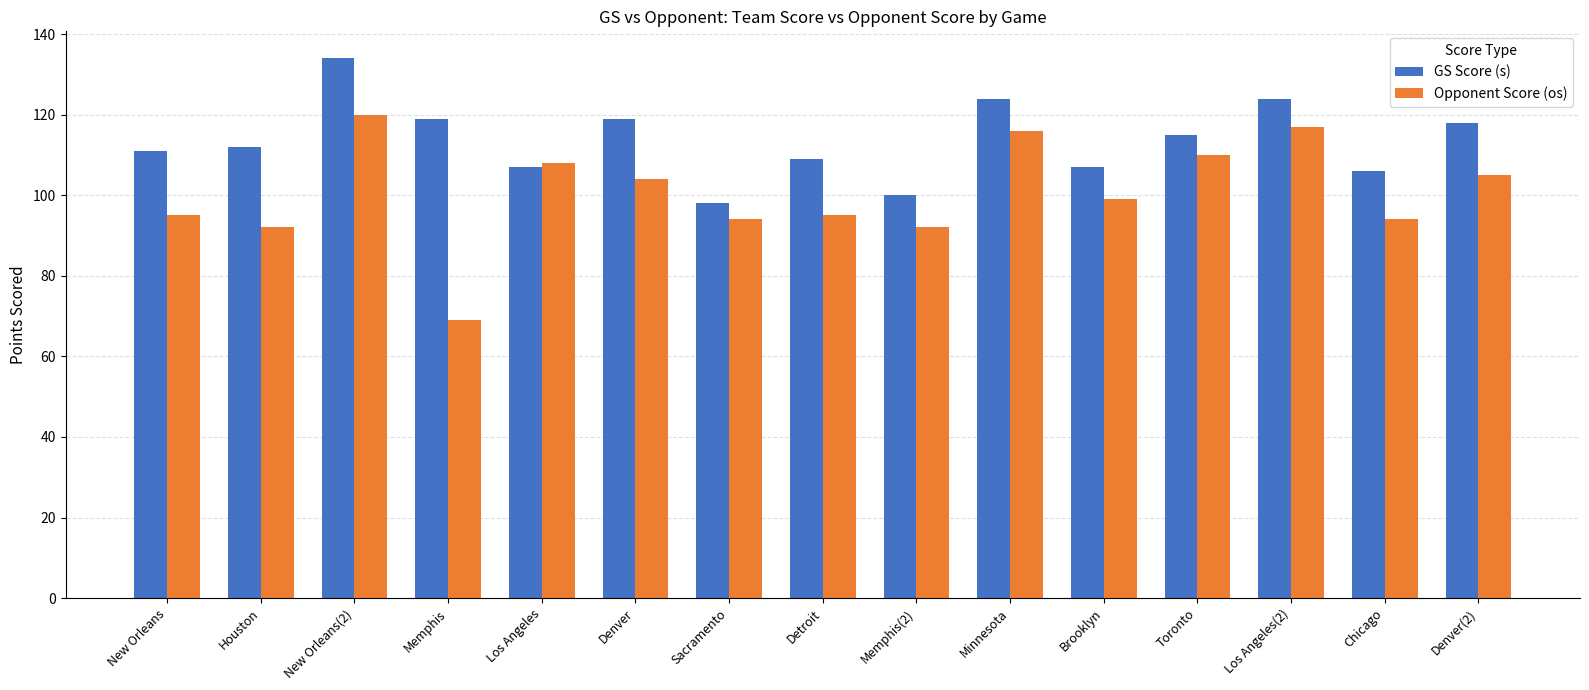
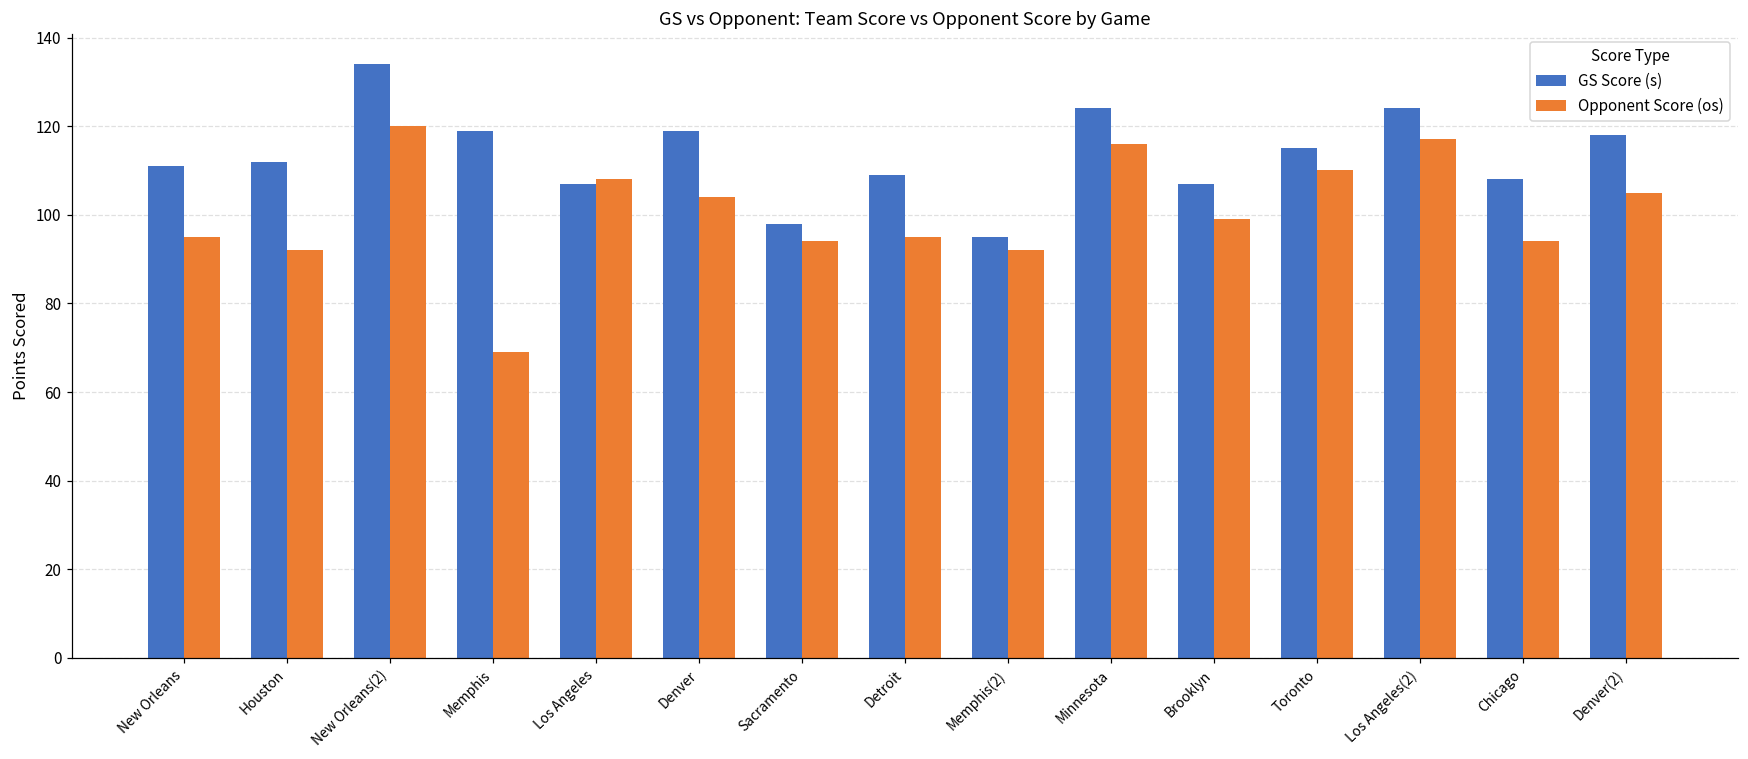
GS Score (s), Memphis(2): 100 -> 95
GS Score (s), Chicago: 106 -> 108
